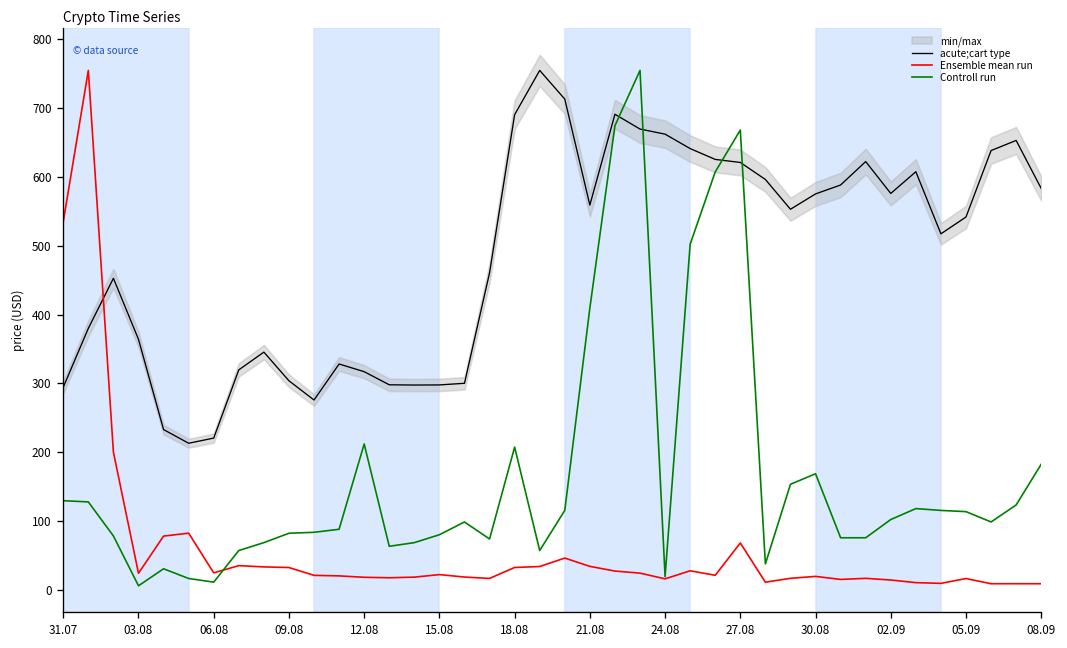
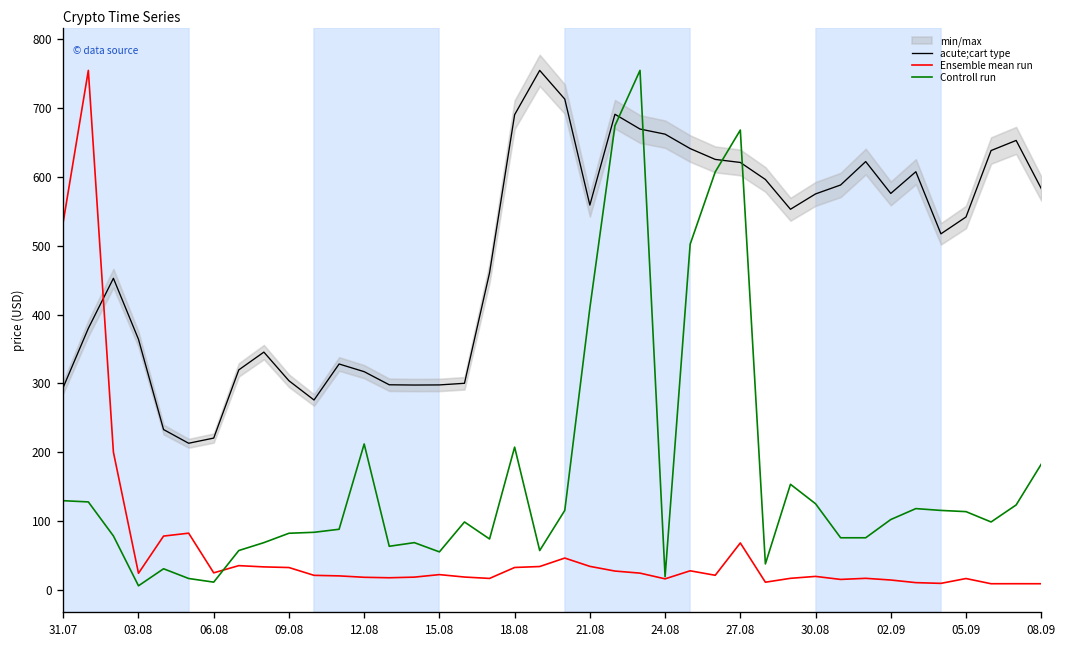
Controll run, 15.08: 80 -> 60
Controll run, 30.08: 170 -> 130
